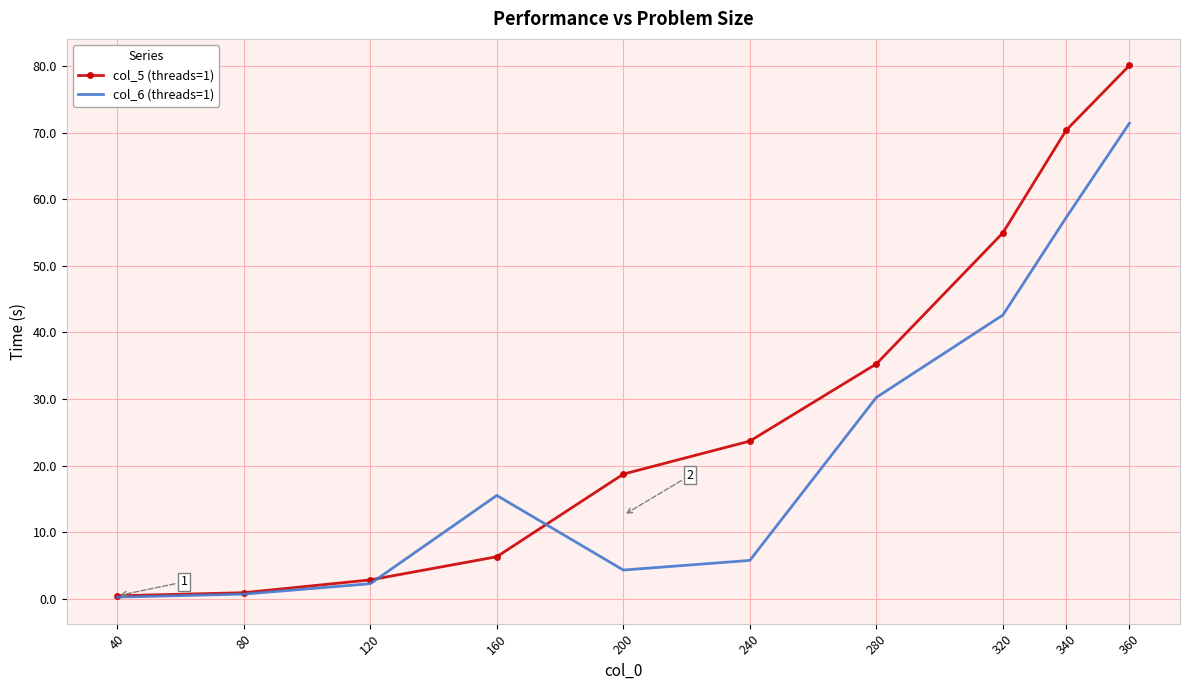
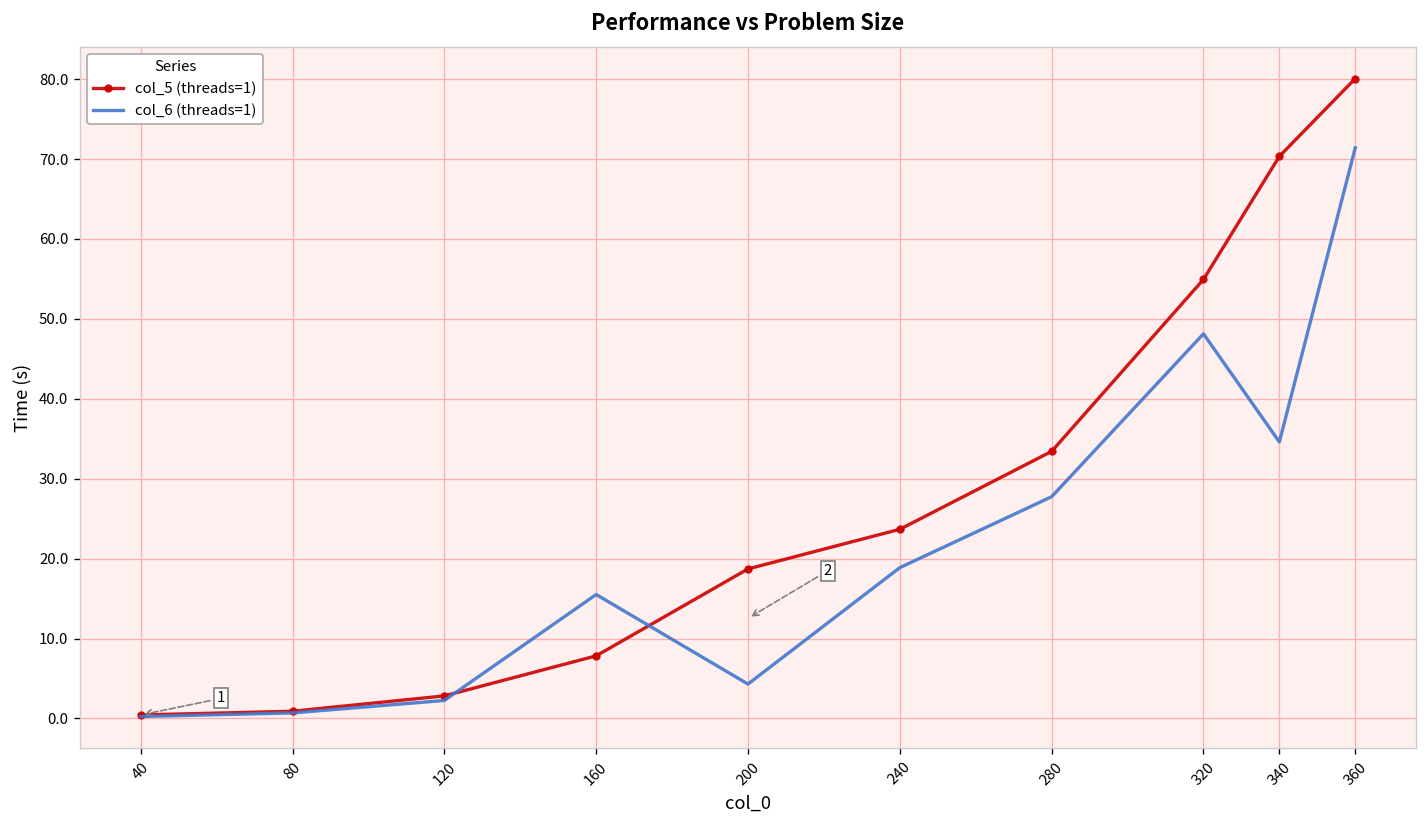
col_5 (threads=1), 160: 6 -> 8
col_6 (threads=1), 240: 6 -> 19
col_5 (threads=1), 280: 35 -> 33
col_6 (threads=1), 280: 30 -> 28
col_6 (threads=1), 320: 43 -> 48
col_6 (threads=1), 340: 57 -> 35
